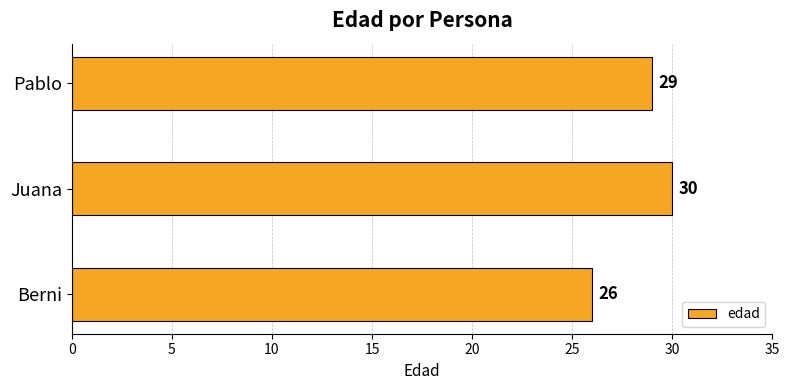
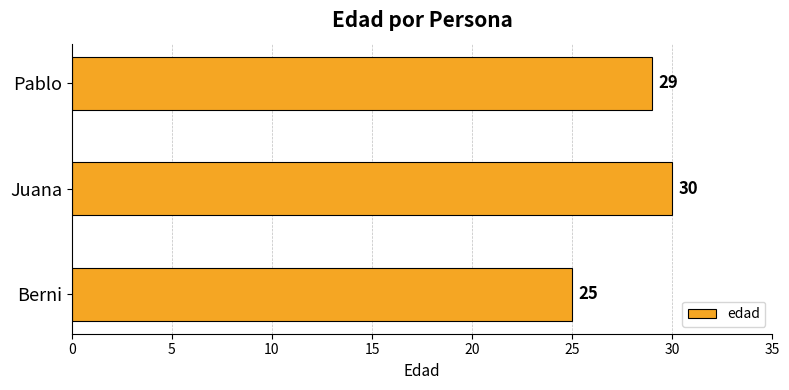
Berni: 26 -> 25
